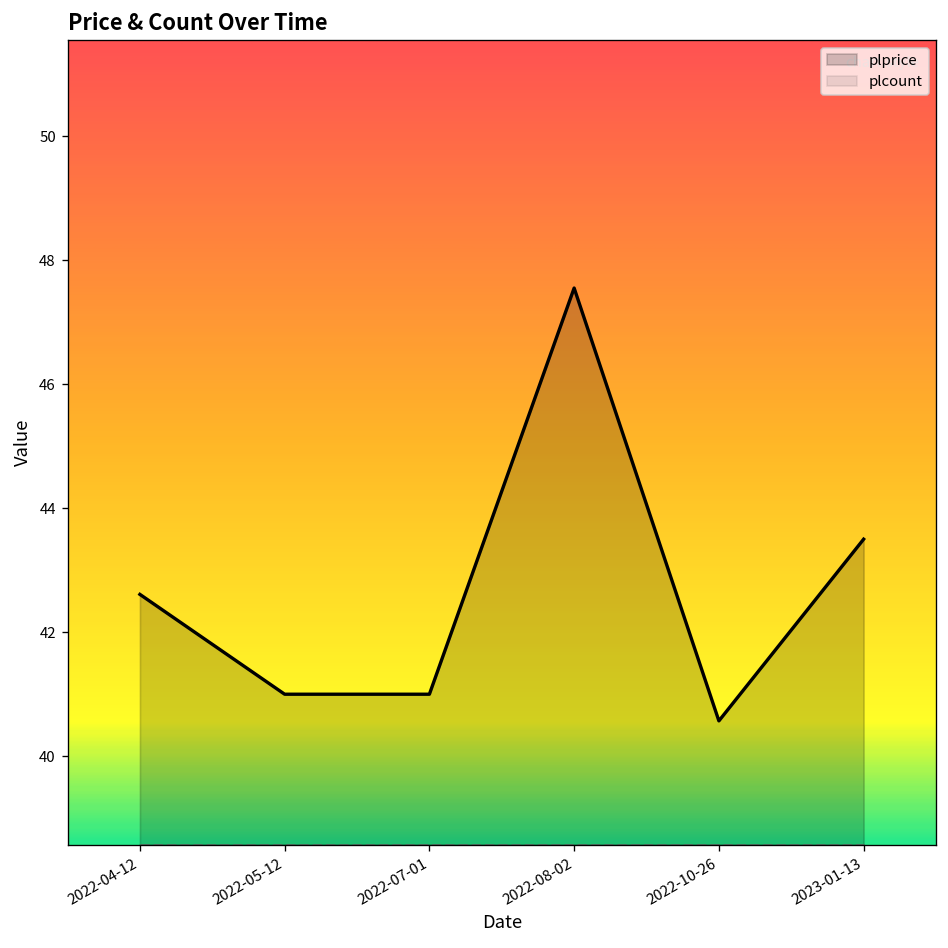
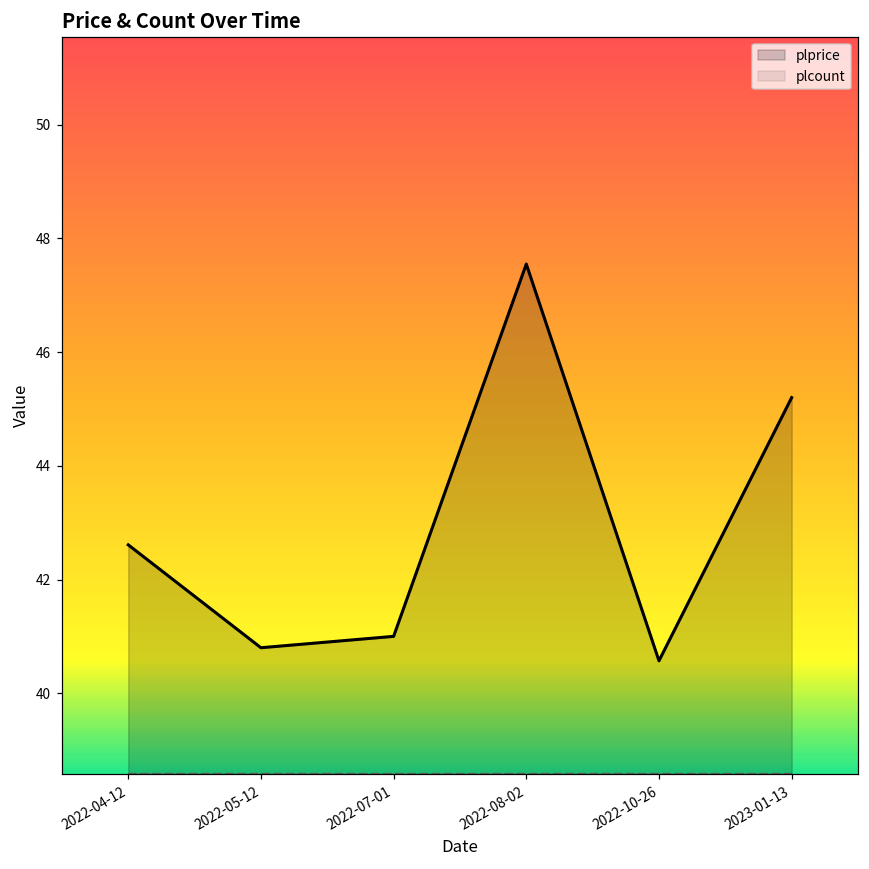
plprice, 2022-05-12: 41.0 -> 40.8
plprice, 2023-01-13: 43.5 -> 45.2
